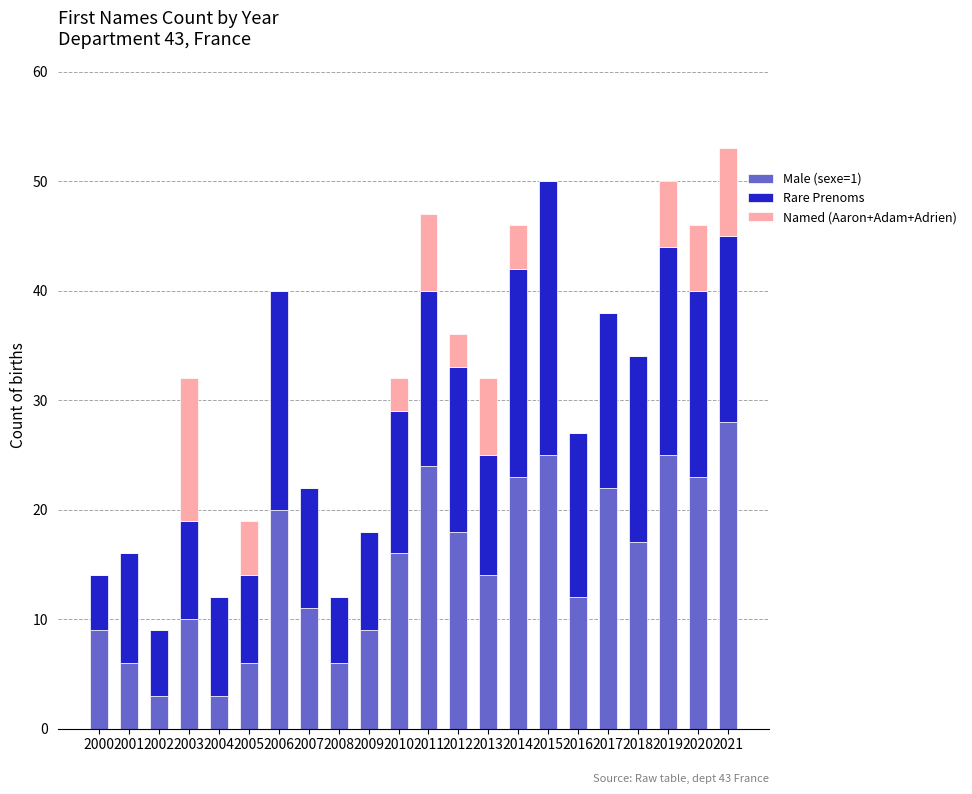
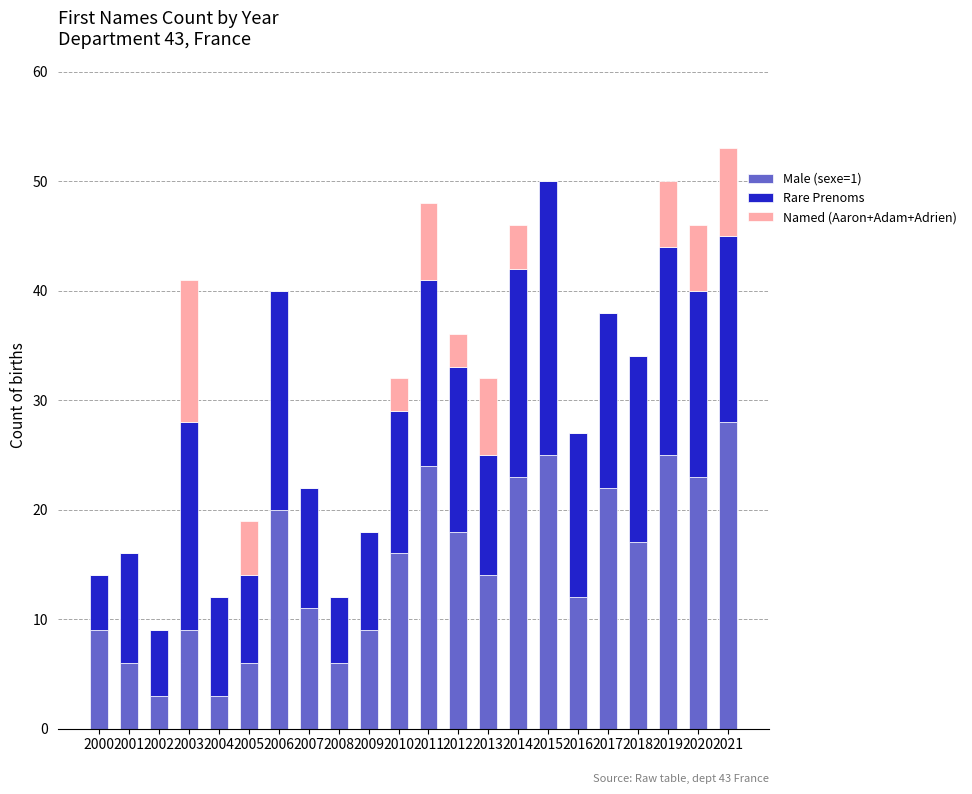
Male (sexe=1), 2003: 10 -> 9
Rare Prenoms, 2003: 9 -> 19
Rare Prenoms, 2011: 16 -> 17
